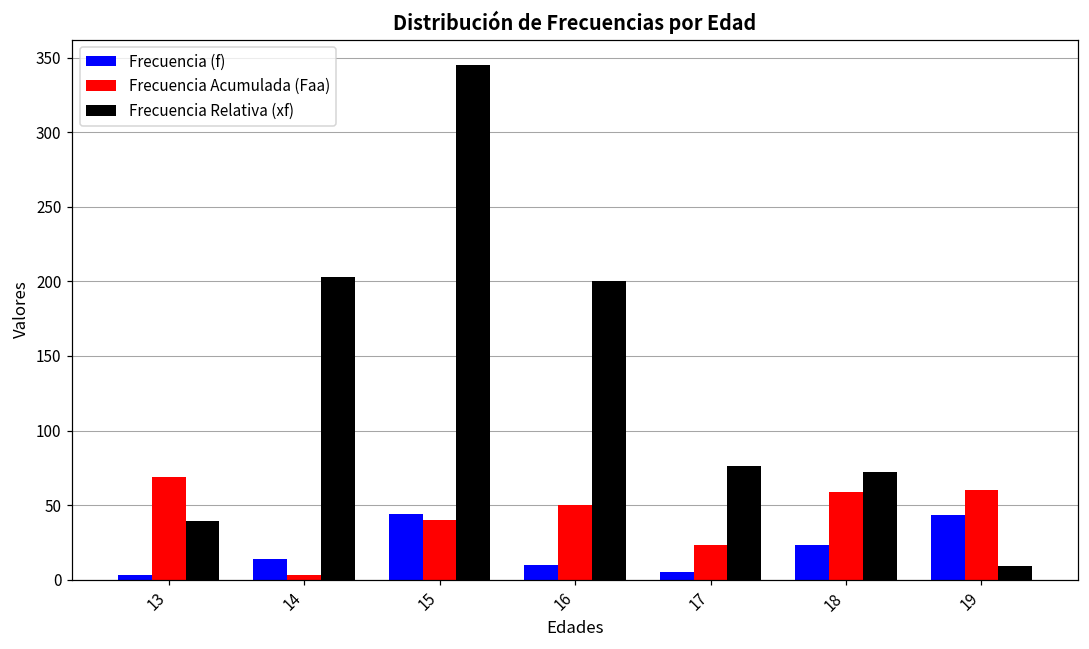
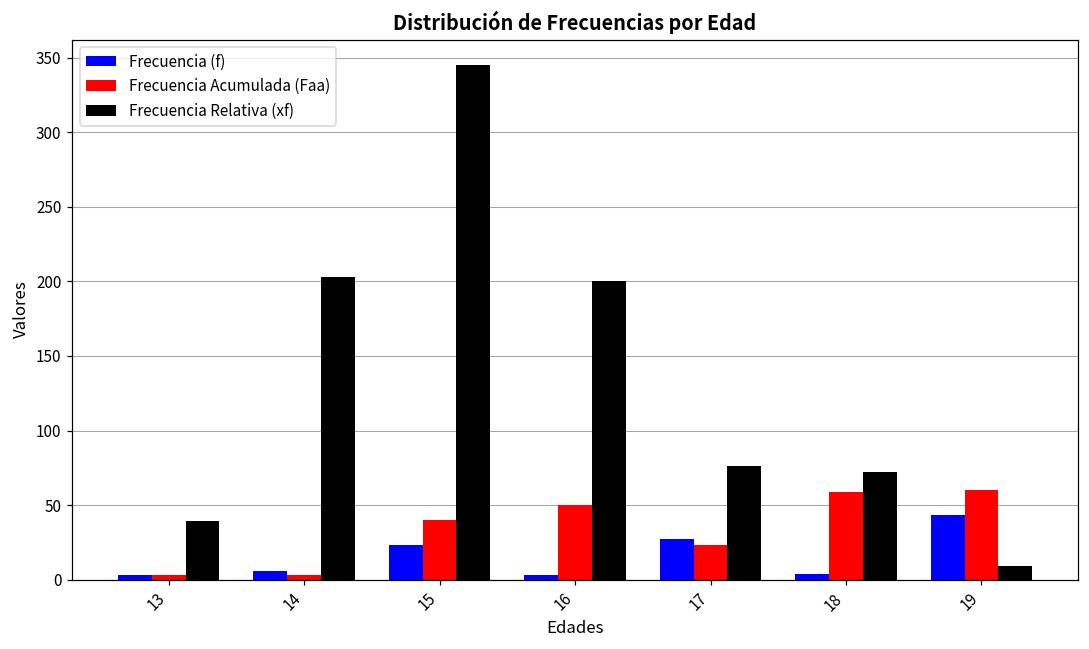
Frecuencia Acumulada (Faa), 13: 69 -> 3
Frecuencia (f), 14: 14 -> 6
Frecuencia (f), 15: 44 -> 23
Frecuencia (f), 16: 10 -> 3
Frecuencia (f), 17: 5 -> 27
Frecuencia (f), 18: 23 -> 4
